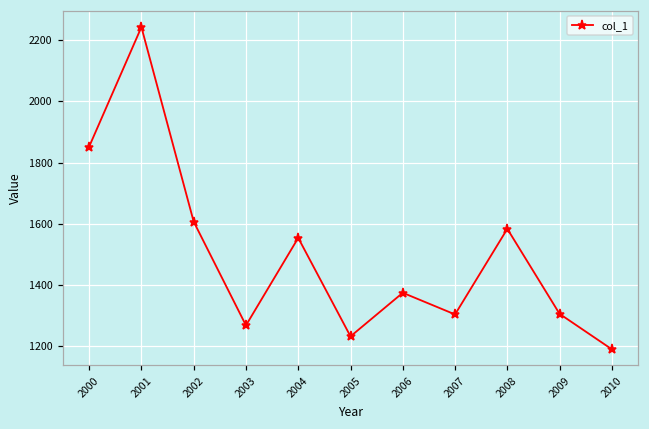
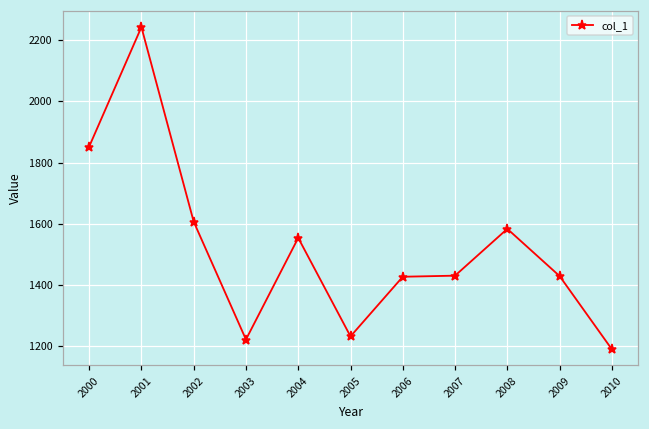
2003: 1270 -> 1220
2006: 1370 -> 1430
2007: 1300 -> 1430
2009: 1310 -> 1430
